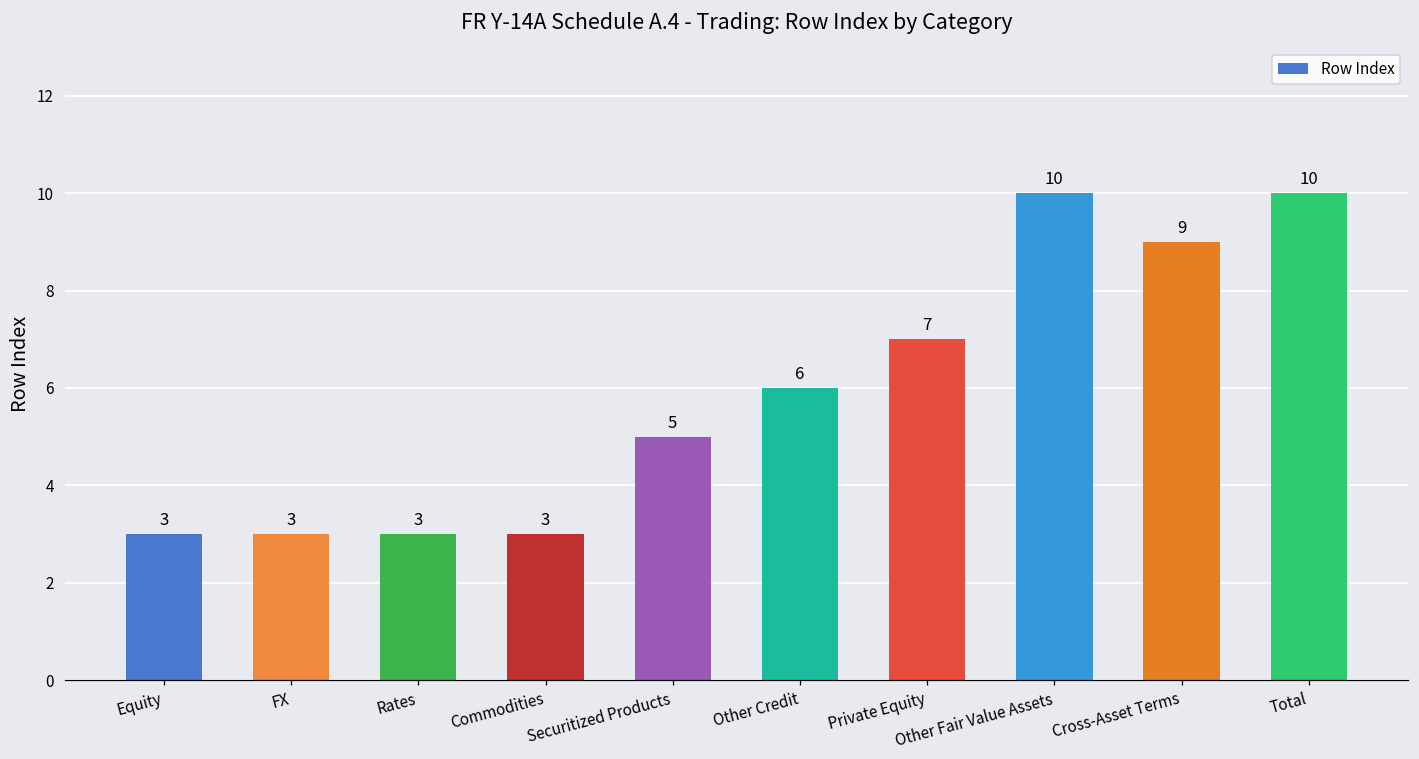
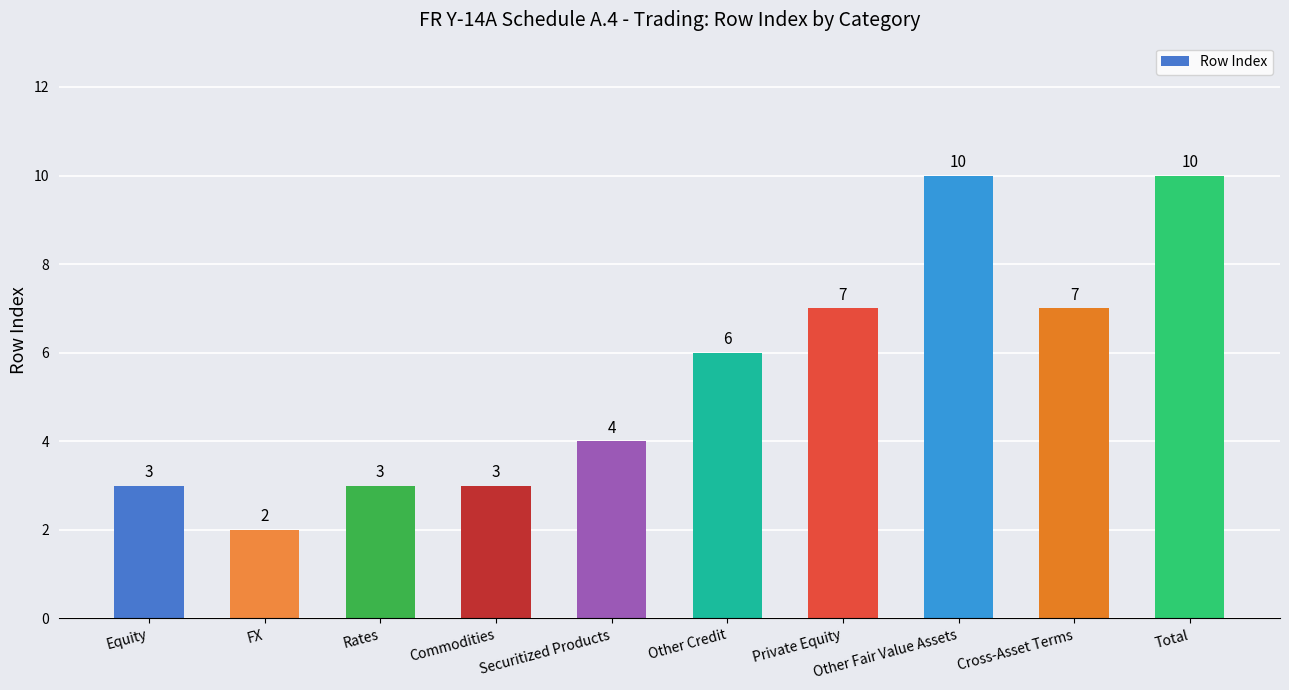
FX: 3 -> 2
Securitized Products: 5 -> 4
Cross-Asset Terms: 9 -> 7
